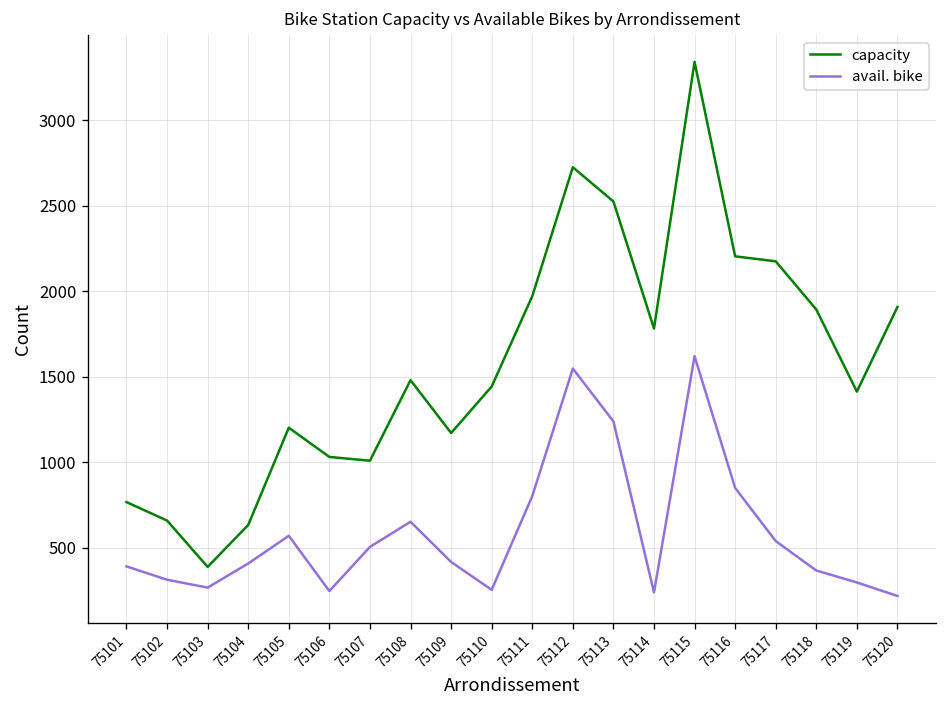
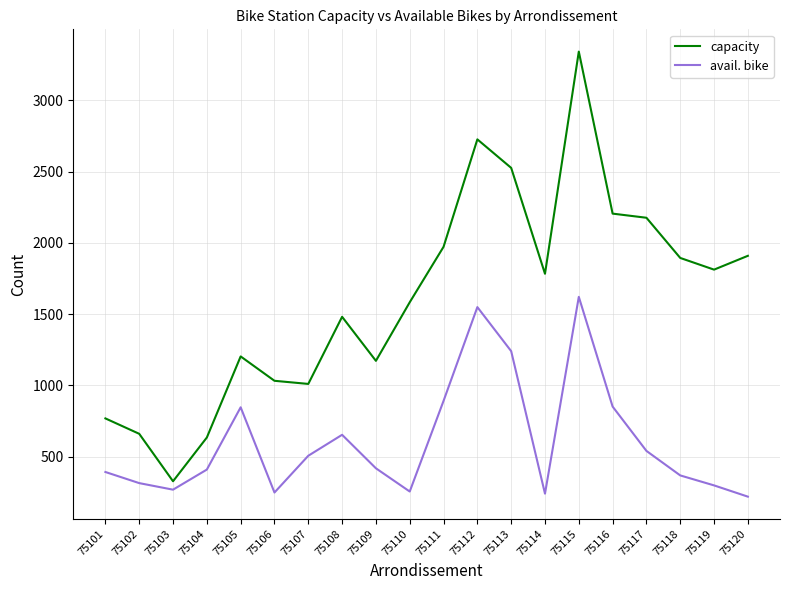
capacity, 75103: 390 -> 330
avail. bike, 75105: 570 -> 850
capacity, 75110: 1440 -> 1580
avail. bike, 75111: 800 -> 890
capacity, 75119: 1410 -> 1810
